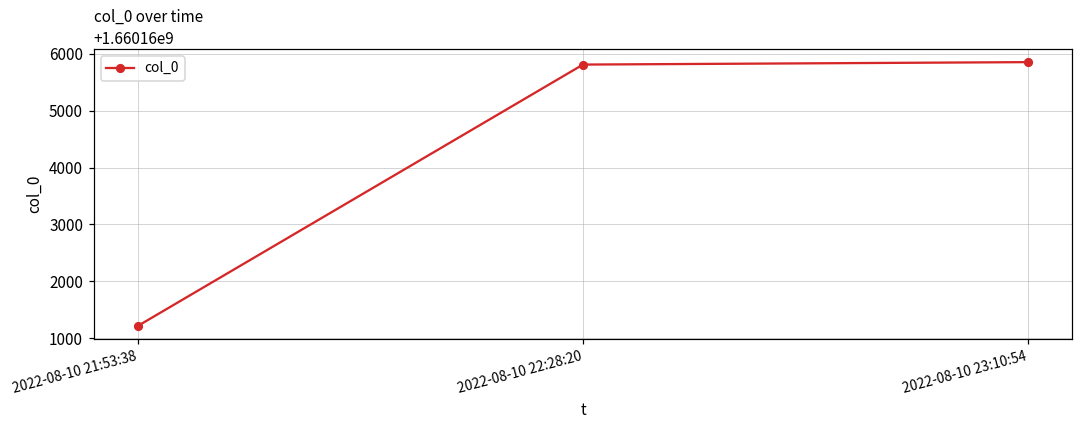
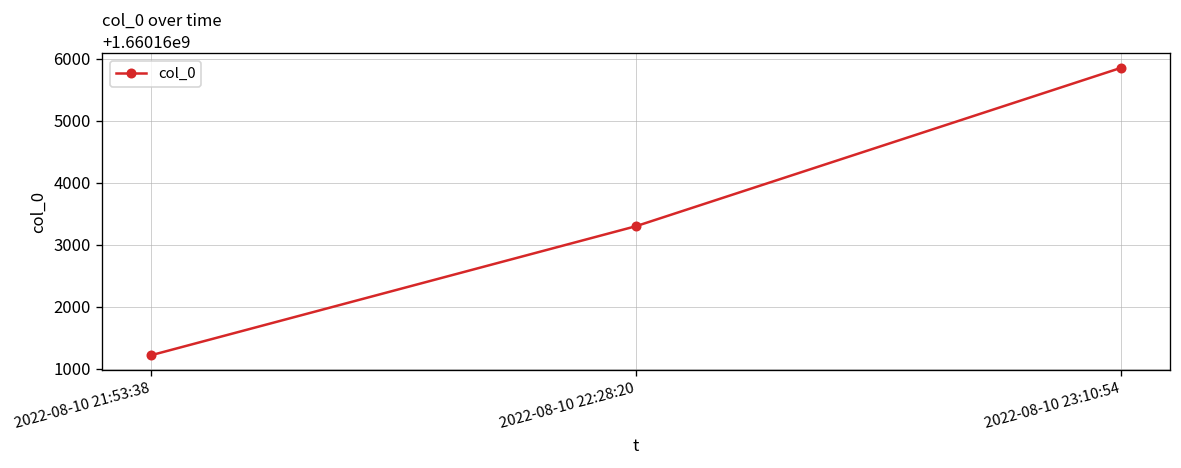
2022-08-10 22:28:20: 1660165800 -> 1660163300
